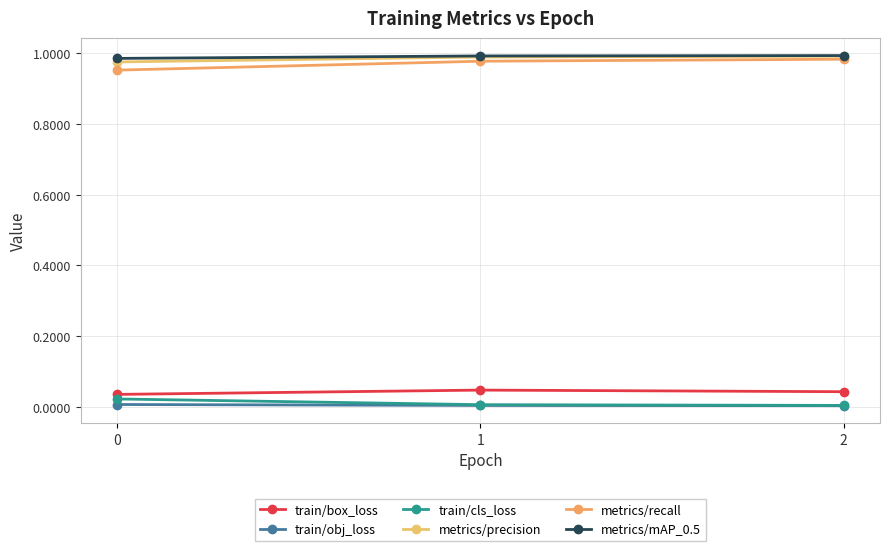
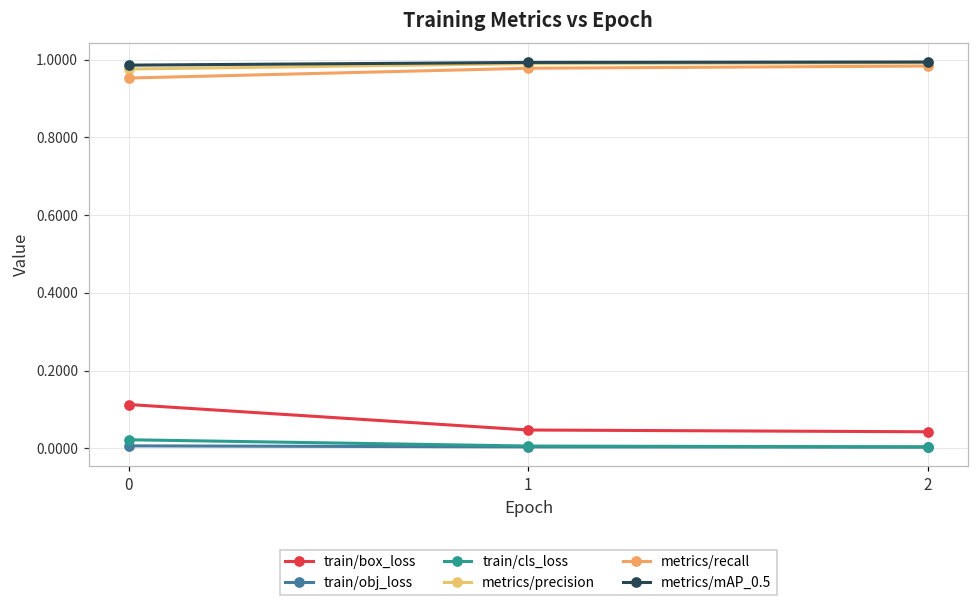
train/box_loss, 0: 0.04 -> 0.11
